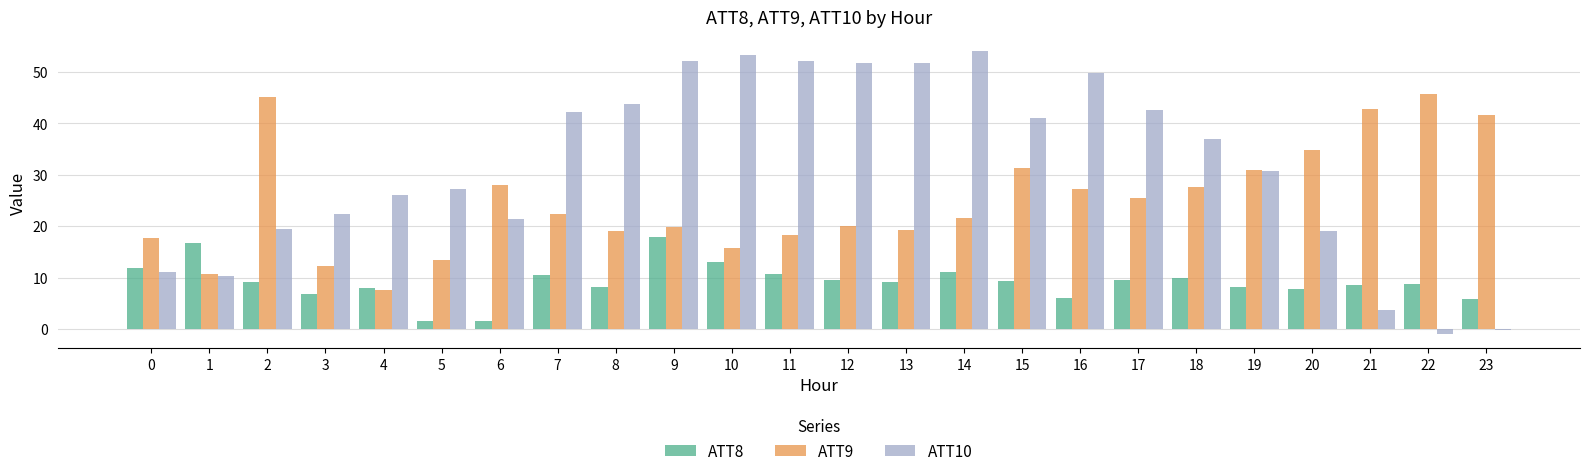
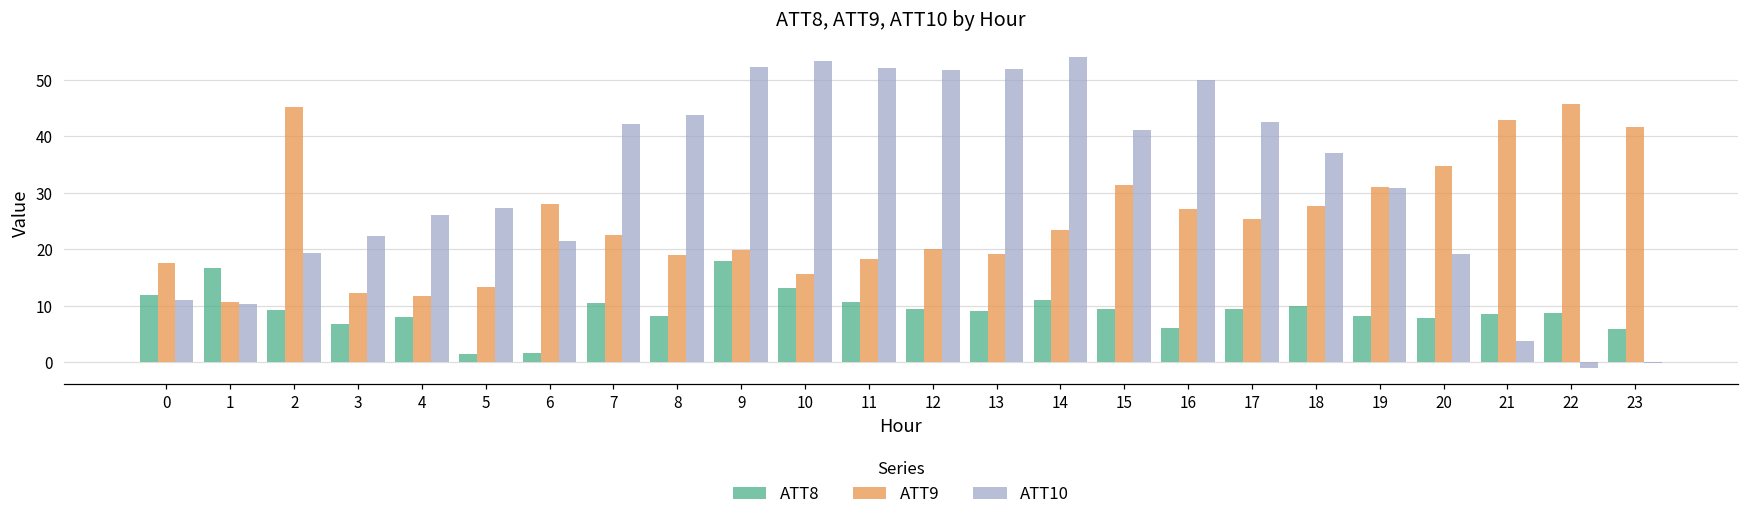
ATT9, 4: 8 -> 12
ATT9, 14: 22 -> 23
